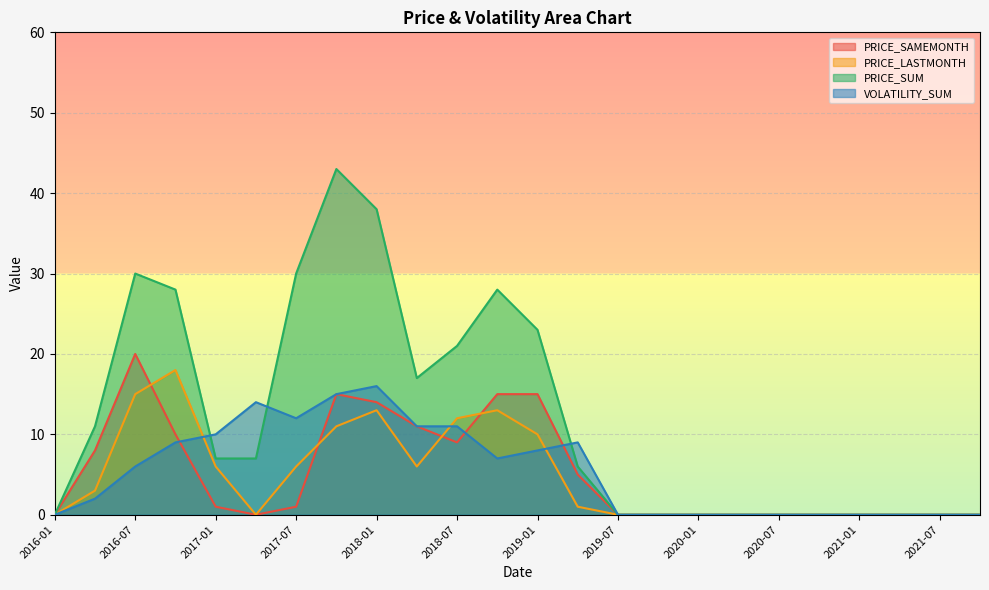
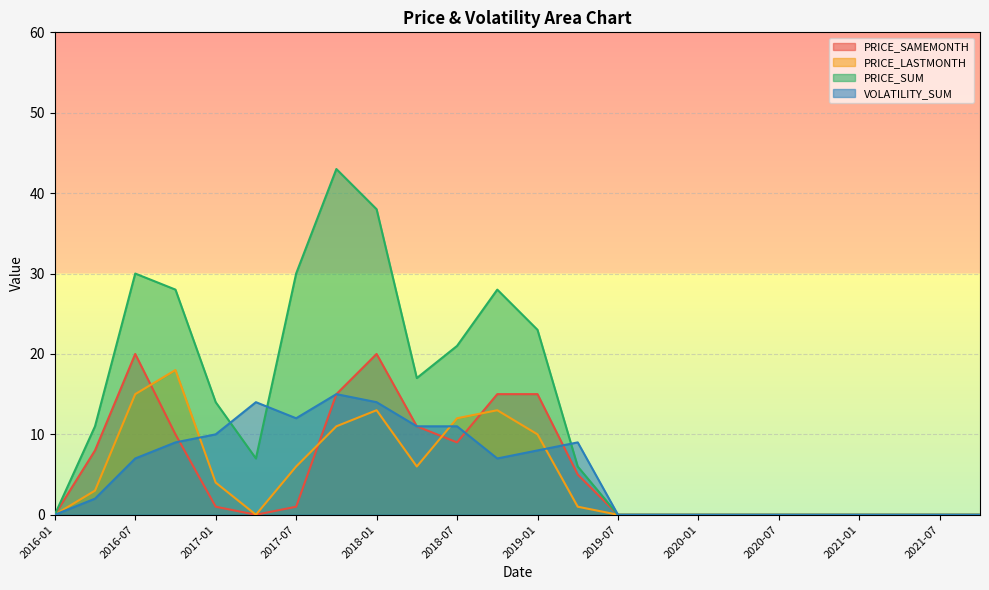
VOLATILITY_SUM, 2016-07: 6 -> 7
PRICE_LASTMONTH, 2017-01: 6 -> 4
PRICE_SUM, 2017-01: 7 -> 14
PRICE_SAMEMONTH, 2018-01: 14 -> 20
VOLATILITY_SUM, 2018-01: 16 -> 14
